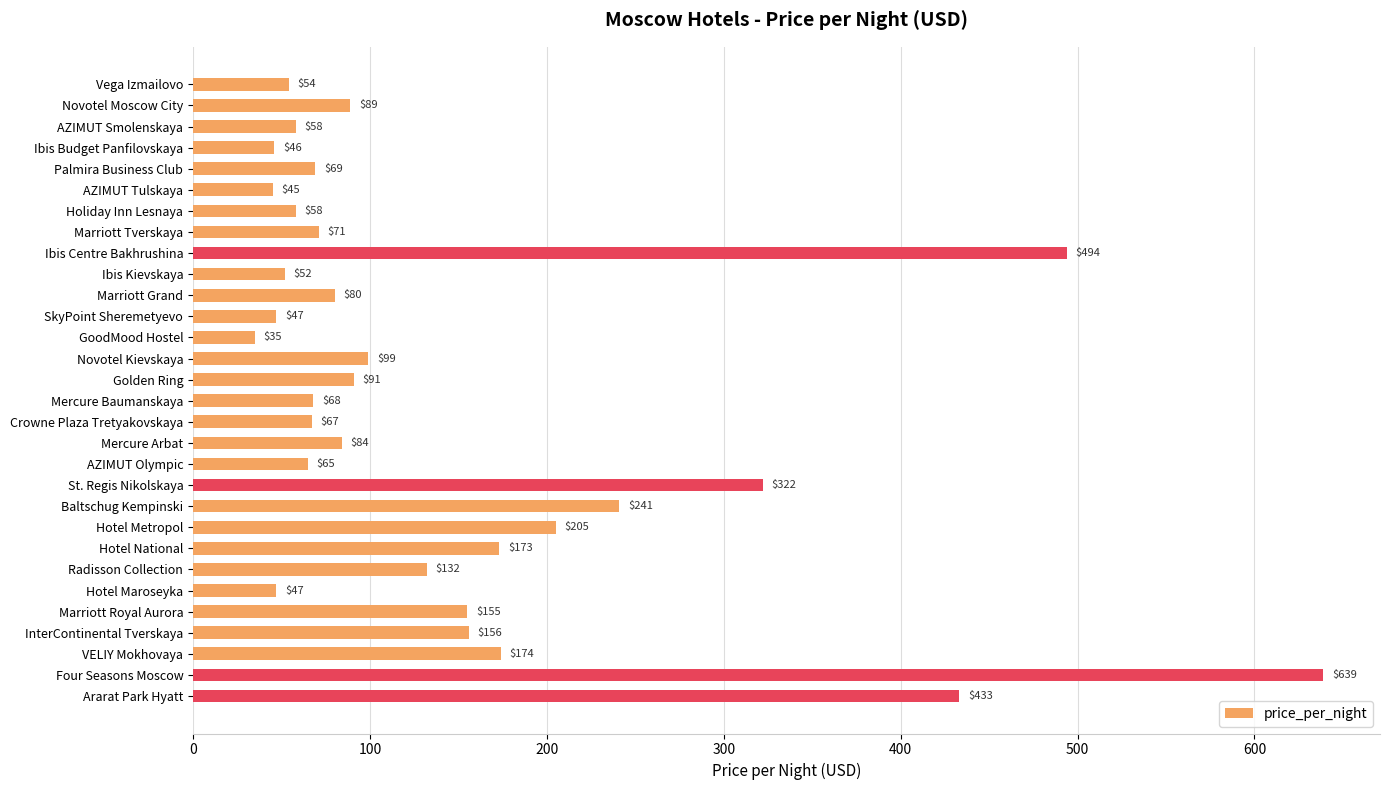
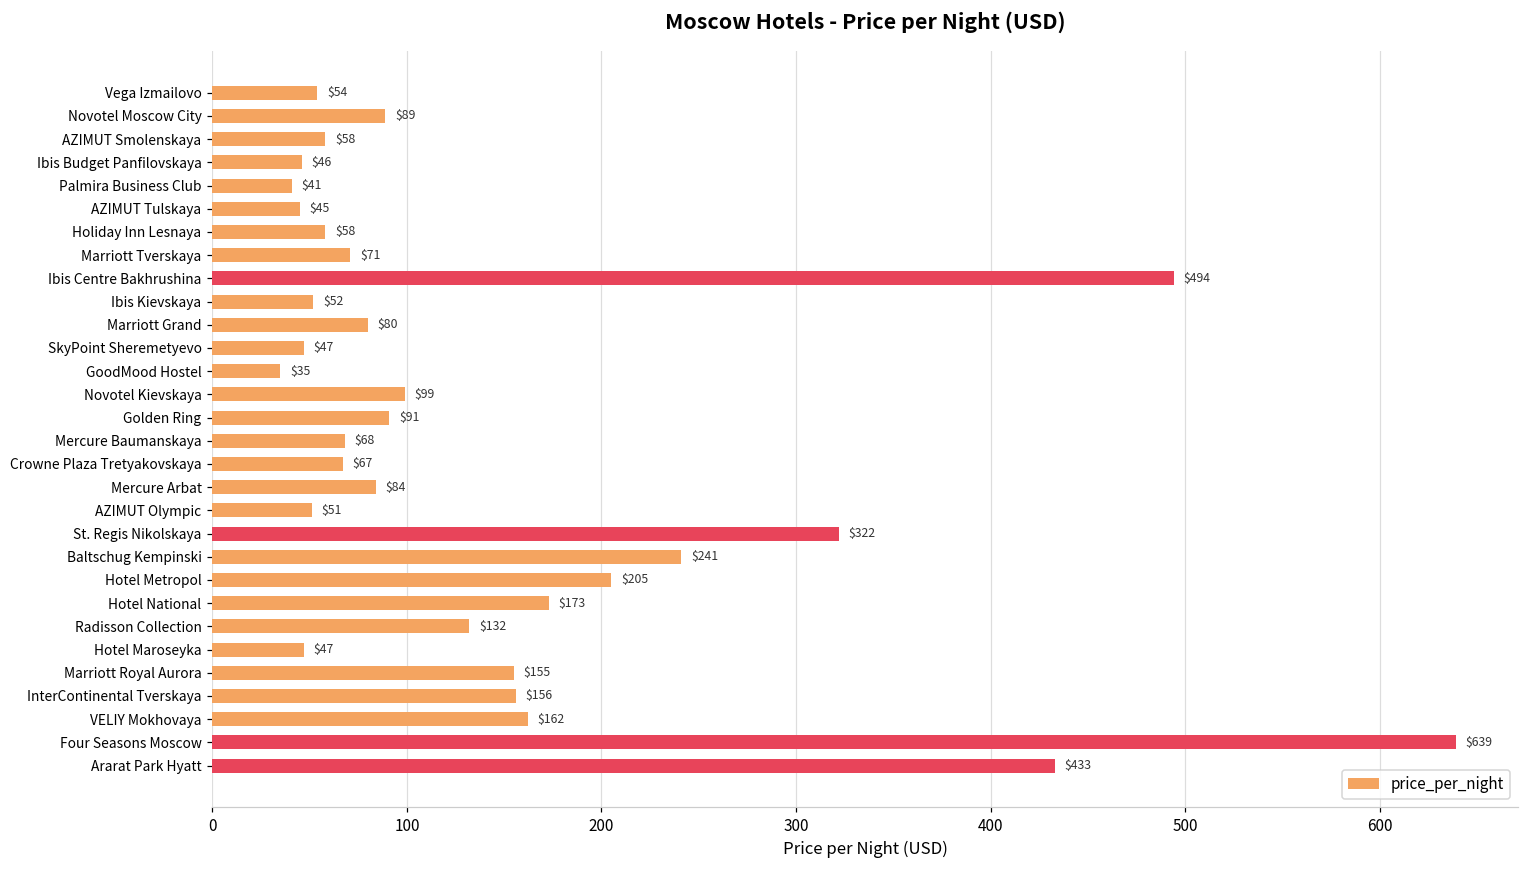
Palmira Business Club: $69 -> $41
AZIMUT Olympic: $65 -> $51
VELIY Mokhovaya: $174 -> $162
